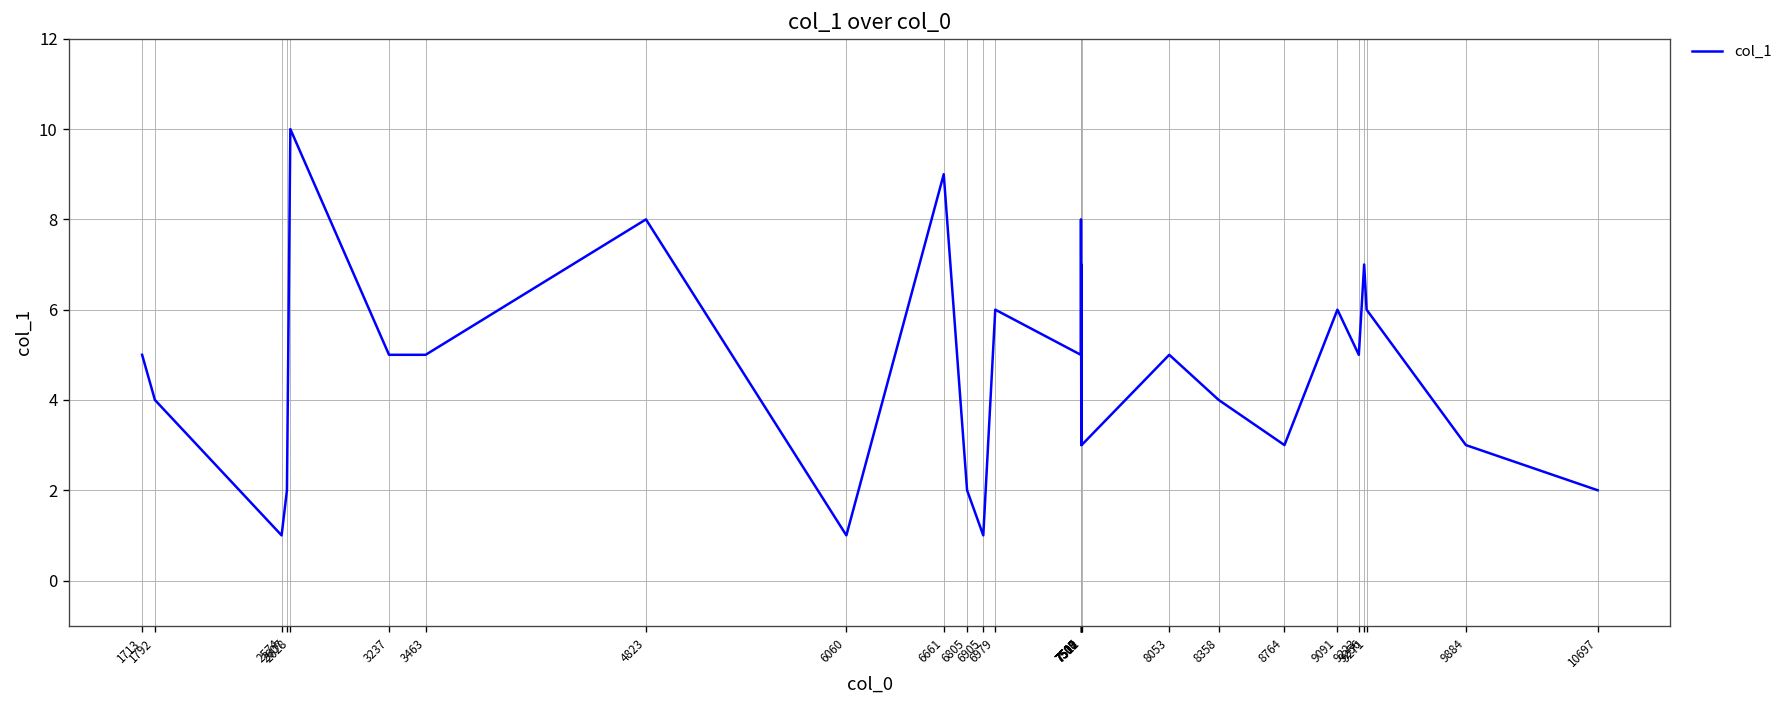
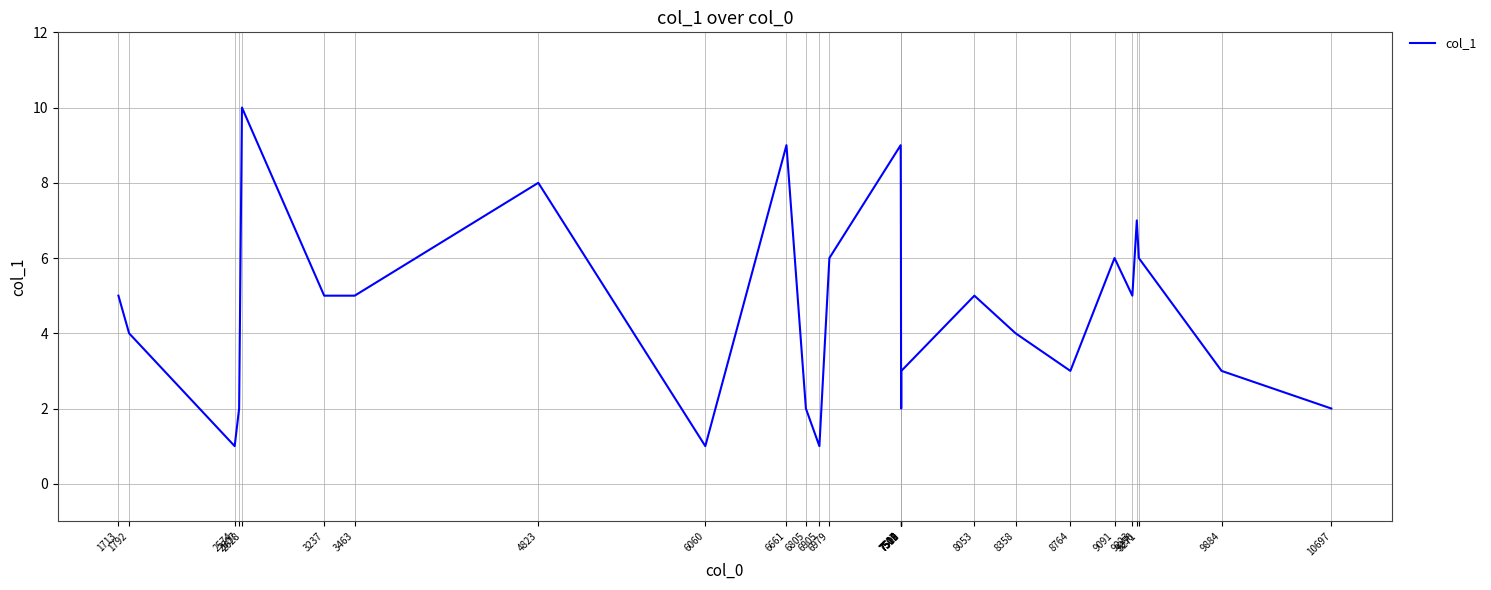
7507: 5 -> 9
7511: 7 -> 2
